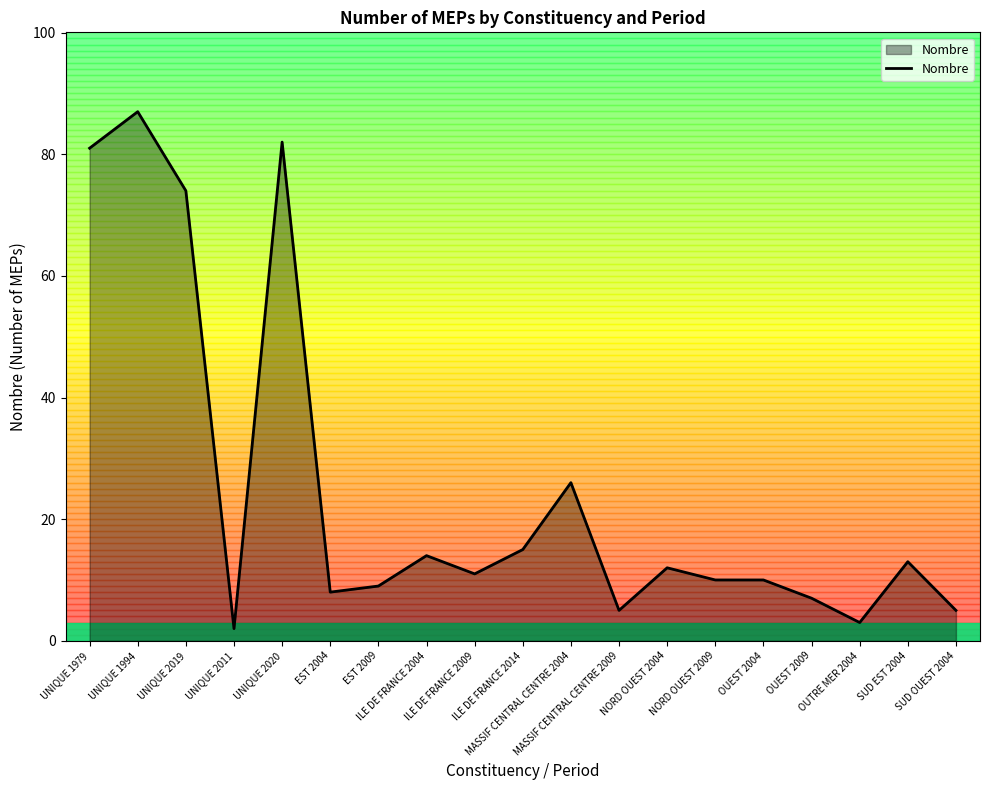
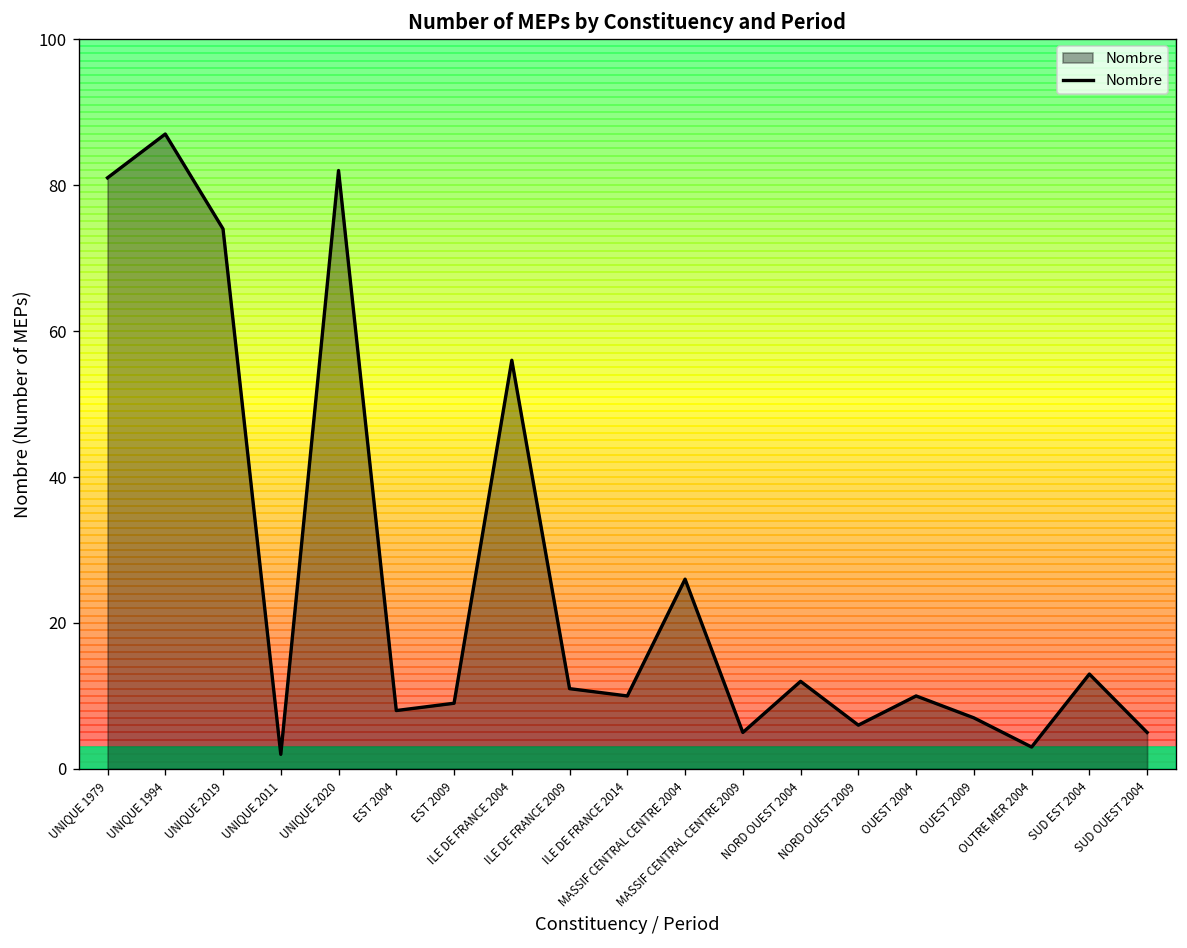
ILE DE FRANCE 2004: 14 -> 56
ILE DE FRANCE 2014: 15 -> 10
NORD OUEST 2009: 10 -> 6
